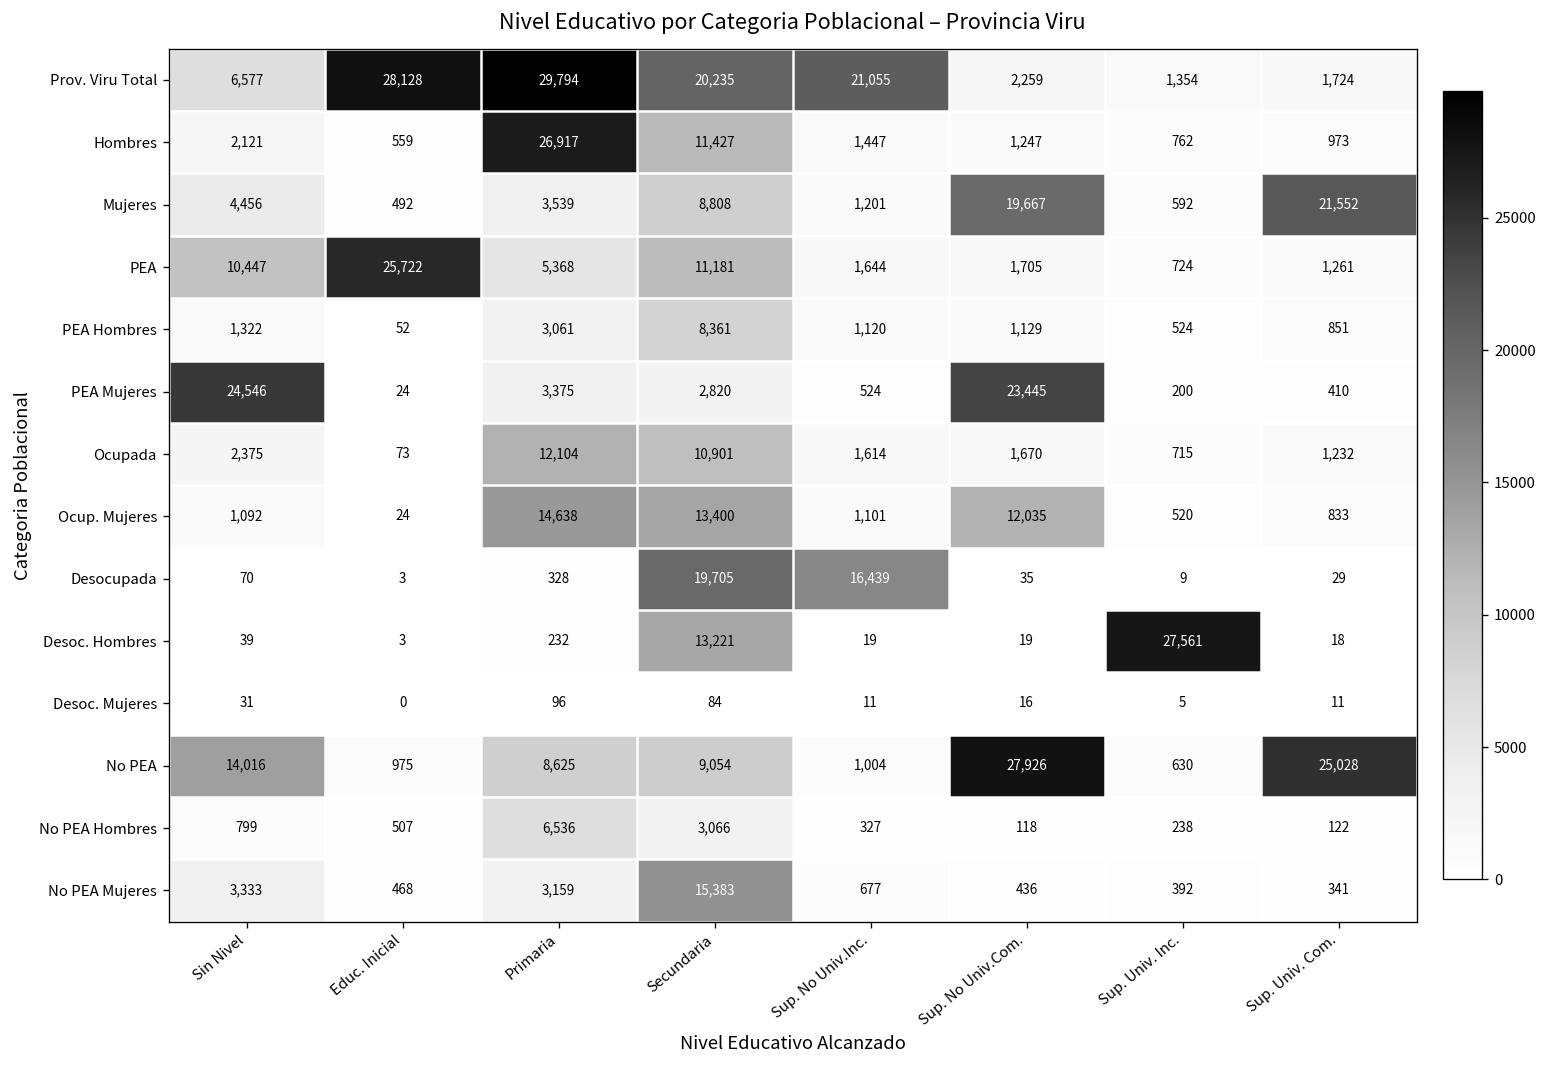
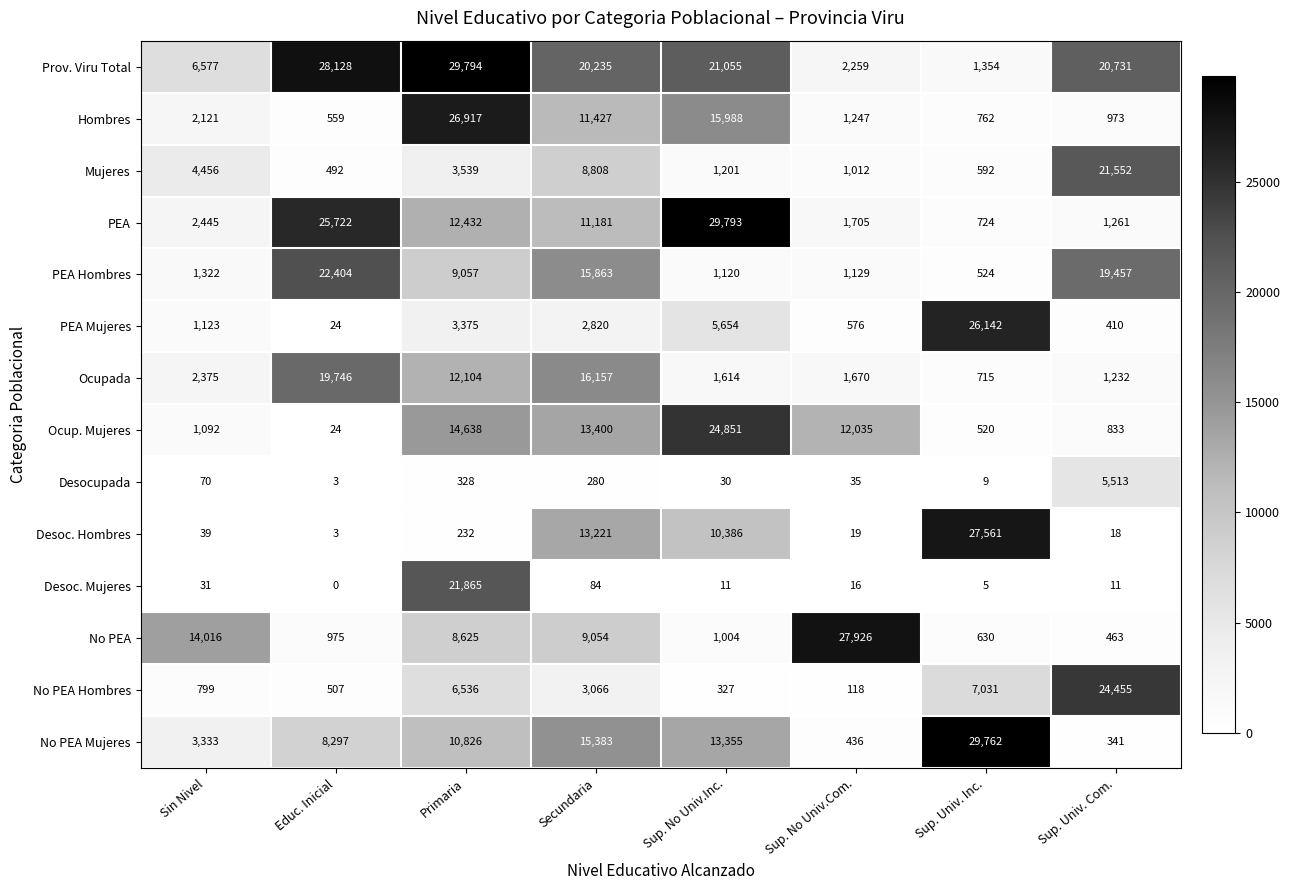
Prov. Viru Total, Sup. Univ. Com.: 1,724 -> 20,731
Hombres, Sup. No Univ.Inc.: 1,447 -> 15,988
Mujeres, Sup. No Univ.Com.: 19,667 -> 1,012
PEA, Sin Nivel: 10,447 -> 2,445
PEA, Primaria: 5,368 -> 12,432
PEA, Sup. No Univ.Inc.: 1,644 -> 29,793
PEA Hombres, Educ. Inicial: 52 -> 22,404
PEA Hombres, Primaria: 3,061 -> 9,057
PEA Hombres, Secundaria: 8,361 -> 15,863
PEA Hombres, Sup. Univ. Com.: 851 -> 19,457
PEA Mujeres, Sin Nivel: 24,546 -> 1,123
PEA Mujeres, Sup. No Univ.Inc.: 524 -> 5,654
PEA Mujeres, Sup. No Univ.Com.: 23,445 -> 576
PEA Mujeres, Sup. Univ. Inc.: 200 -> 26,142
Ocupada, Educ. Inicial: 73 -> 19,746
Ocupada, Secundaria: 10,901 -> 16,157
Ocup. Mujeres, Sup. No Univ.Inc.: 1,101 -> 24,851
Desocupada, Secundaria: 19,705 -> 280
Desocupada, Sup. No Univ.Inc.: 16,439 -> 30
Desocupada, Sup. Univ. Com.: 29 -> 5,513
Desoc. Hombres, Sup. No Univ.Inc.: 19 -> 10,386
Desoc. Mujeres, Primaria: 96 -> 21,865
No PEA, Sup. Univ. Com.: 25,028 -> 463
No PEA Hombres, Sup. Univ. Inc.: 238 -> 7,031
No PEA Hombres, Sup. Univ. Com.: 122 -> 24,455
No PEA Mujeres, Educ. Inicial: 468 -> 8,297
No PEA Mujeres, Primaria: 3,159 -> 10,826
No PEA Mujeres, Sup. No Univ.Inc.: 677 -> 13,355
No PEA Mujeres, Sup. Univ. Inc.: 392 -> 29,762
